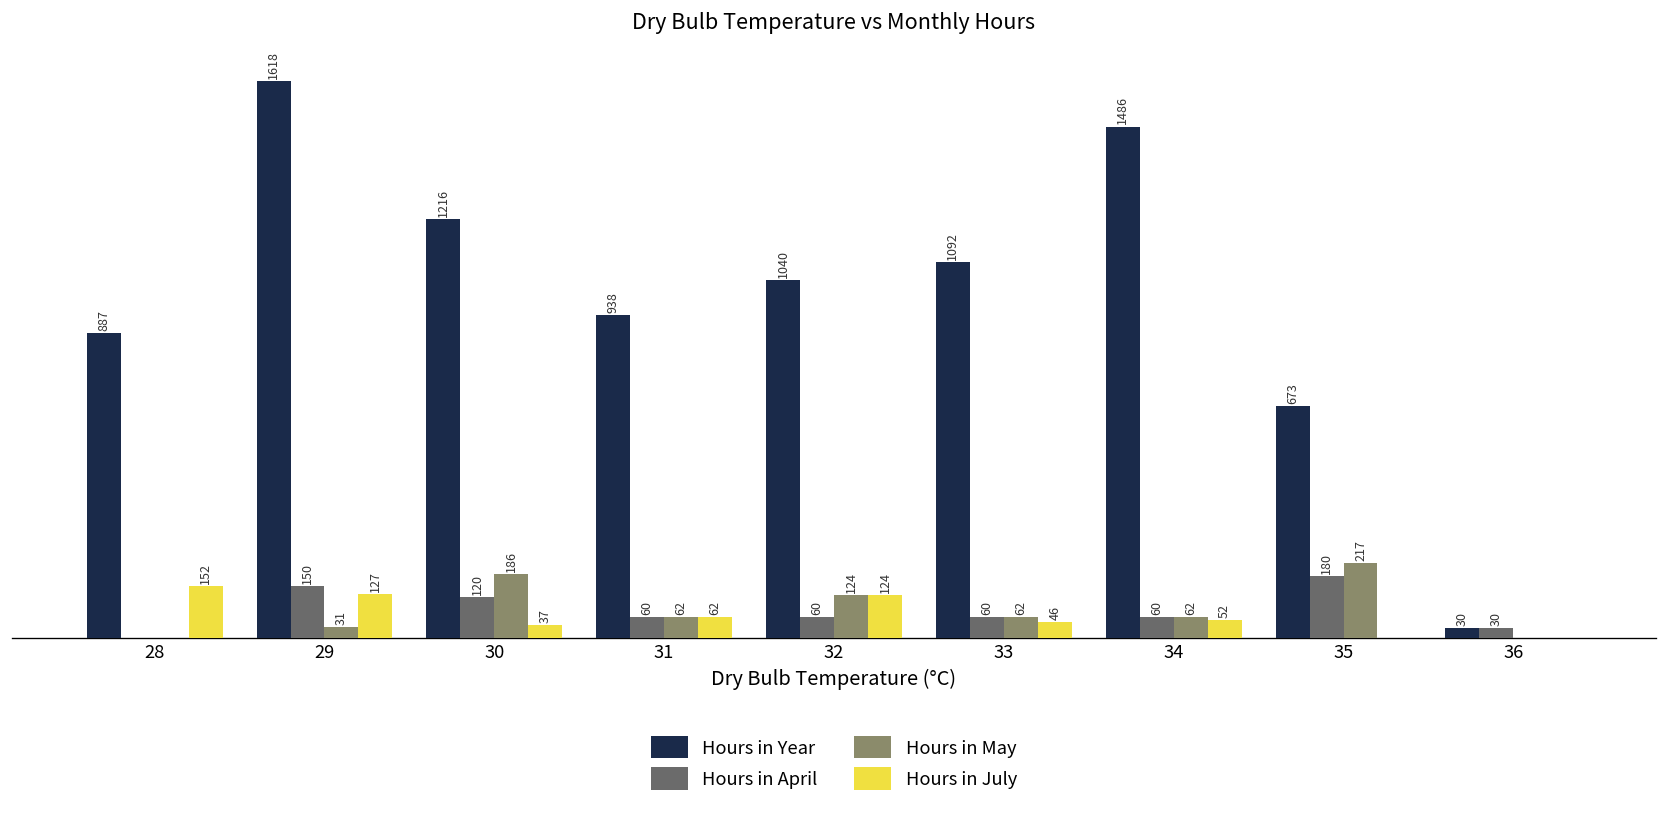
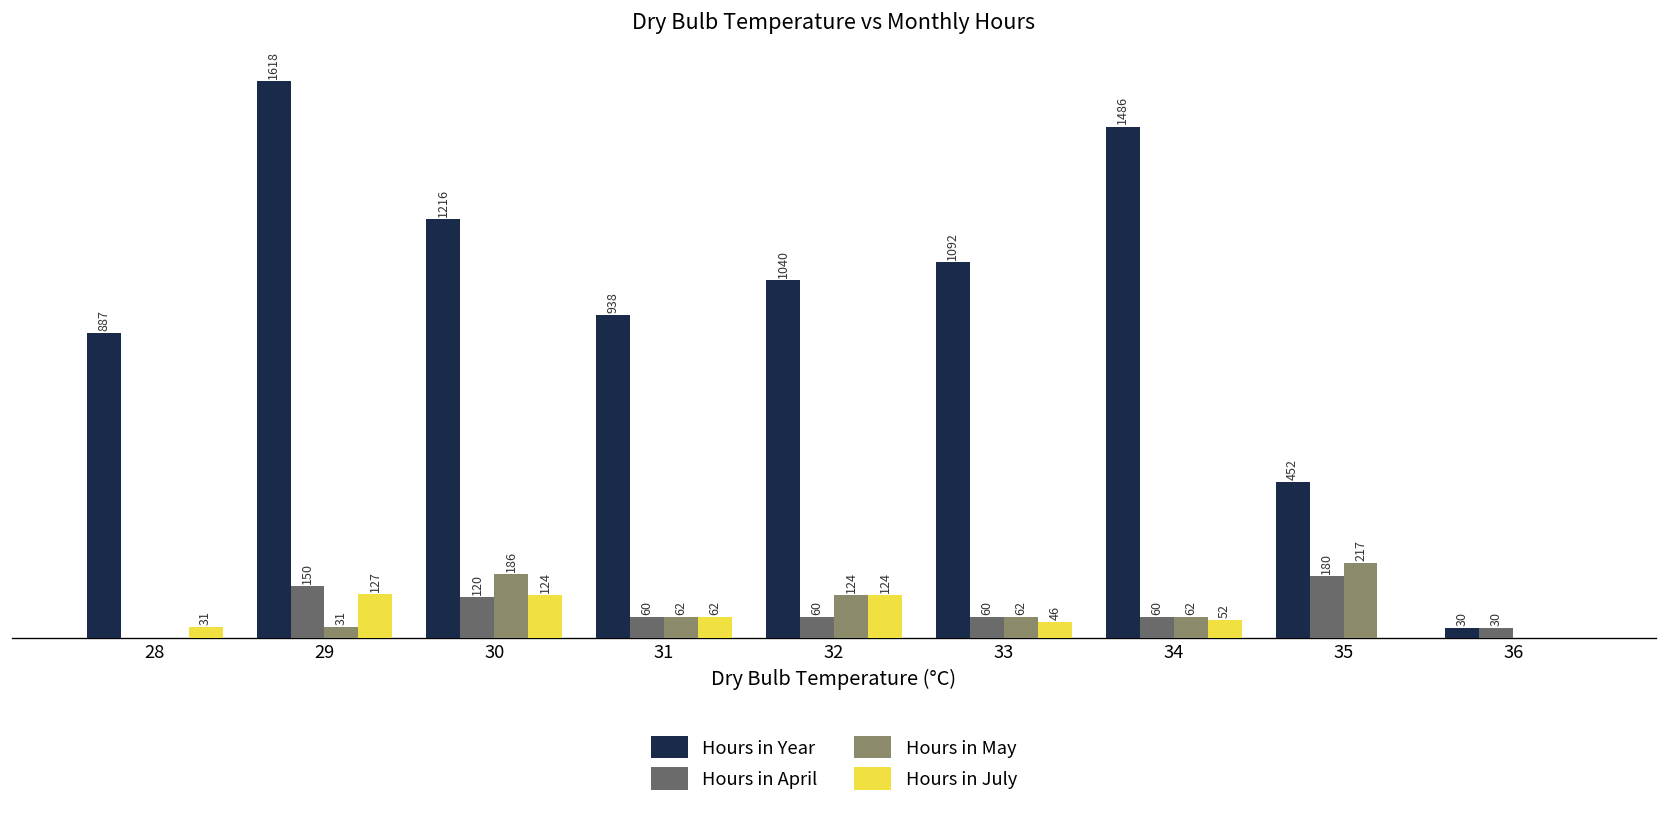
Hours in July, 28: 152 -> 31
Hours in July, 30: 37 -> 124
Hours in Year, 35: 673 -> 452
